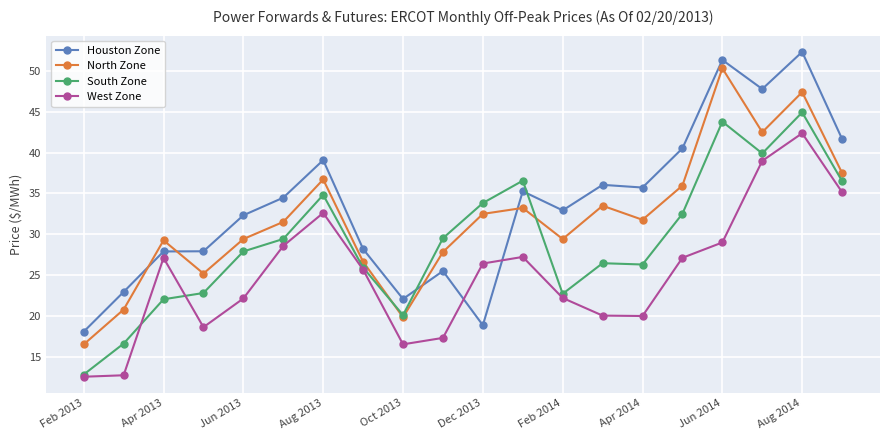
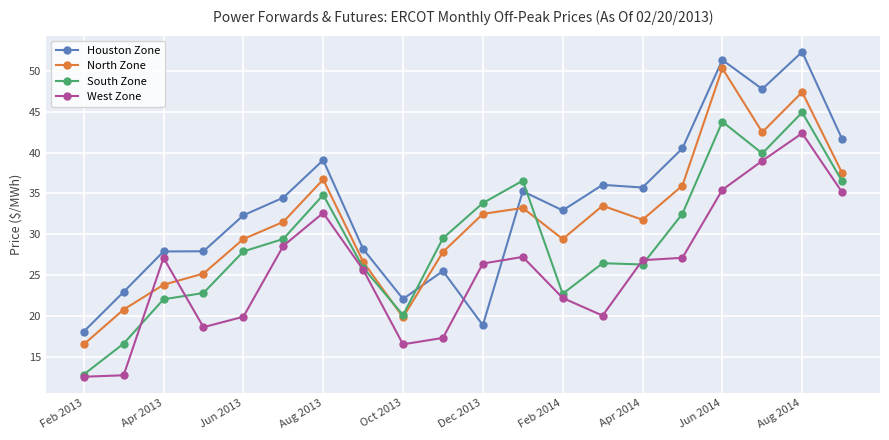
North Zone, Apr 2013: 29 -> 24
West Zone, Jun 2013: 22 -> 20
West Zone, Apr 2014: 20 -> 27
West Zone, Jun 2014: 29 -> 35
